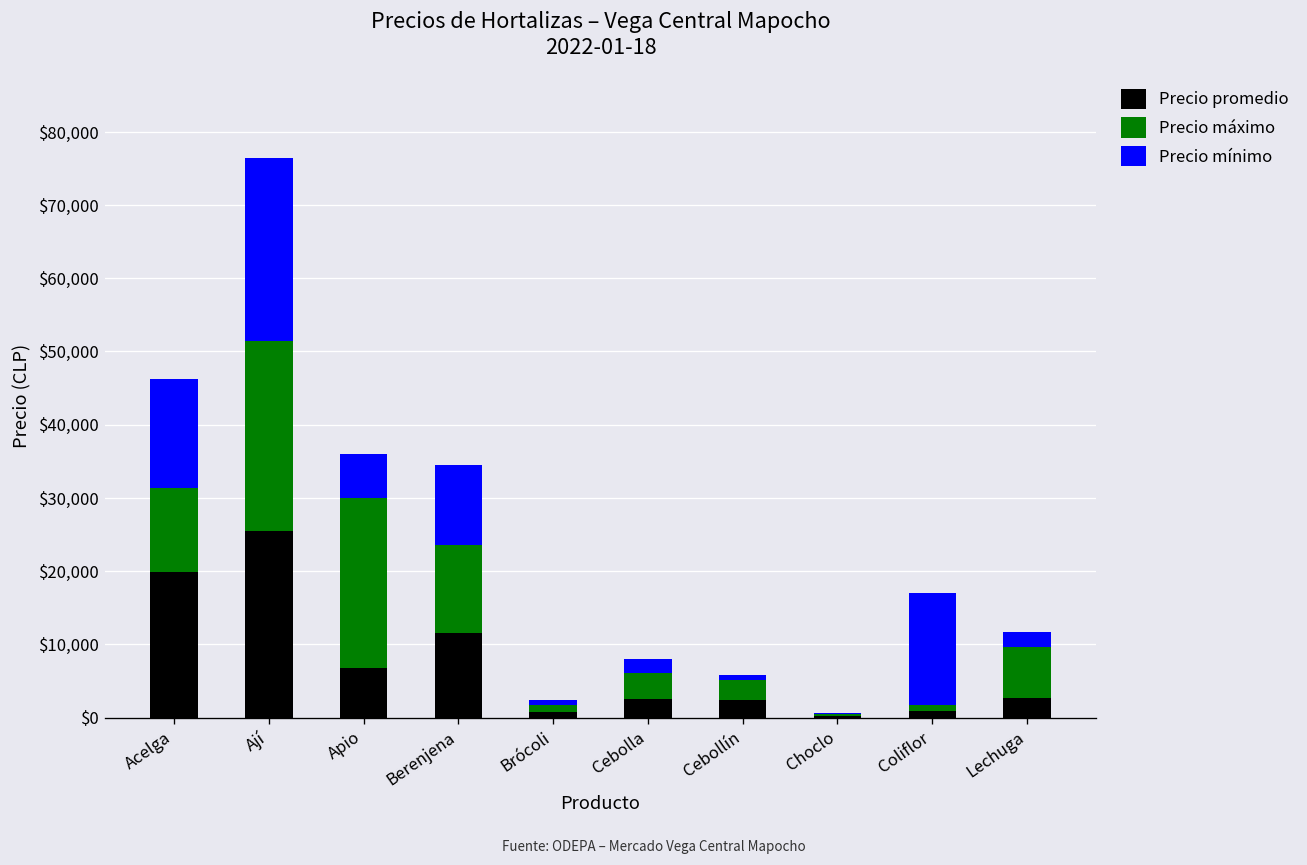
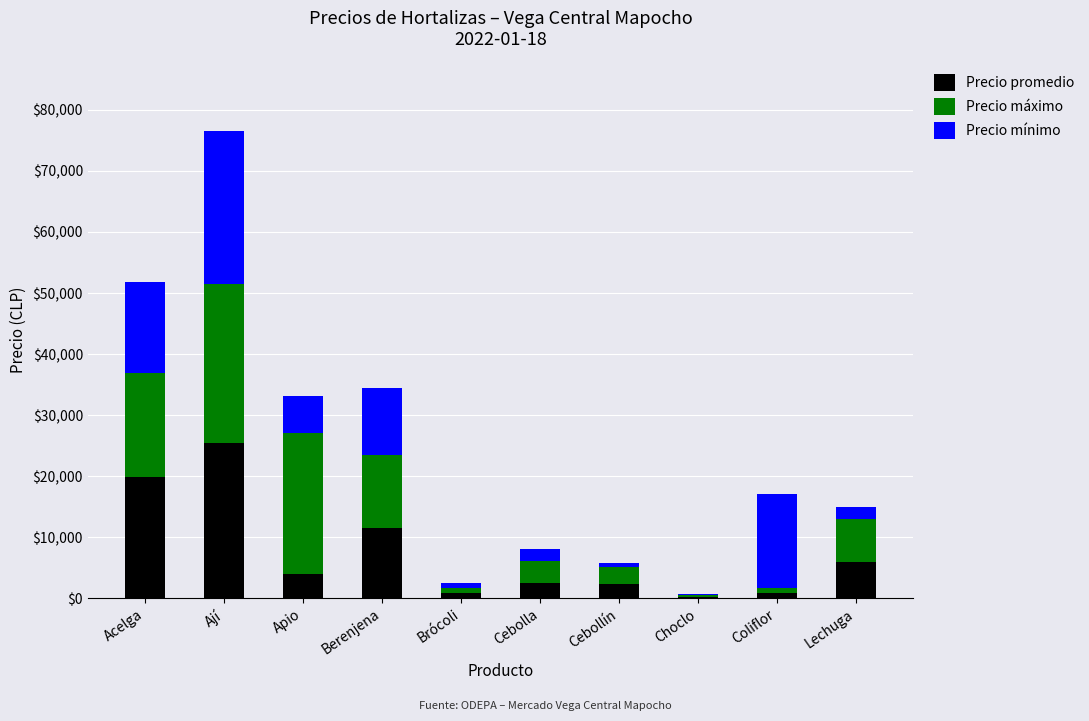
Precio máximo, Acelga: $11,000 -> $17,000
Precio promedio, Apio: $7,000 -> $4,000
Precio promedio, Lechuga: $3,000 -> $6,000
